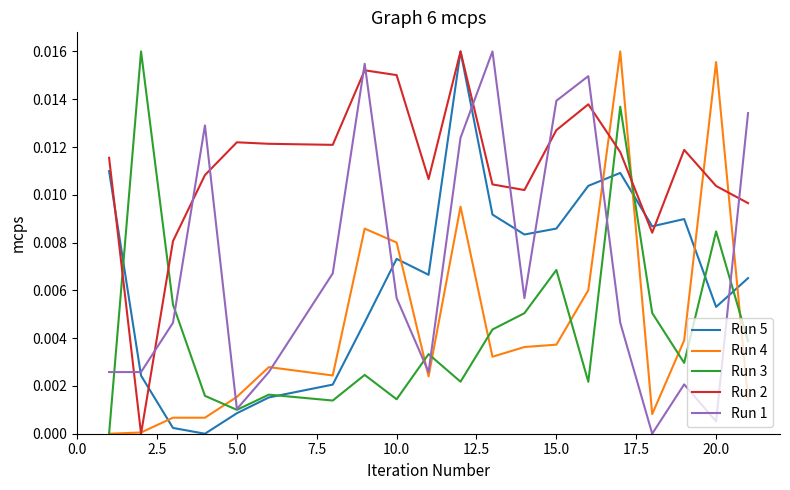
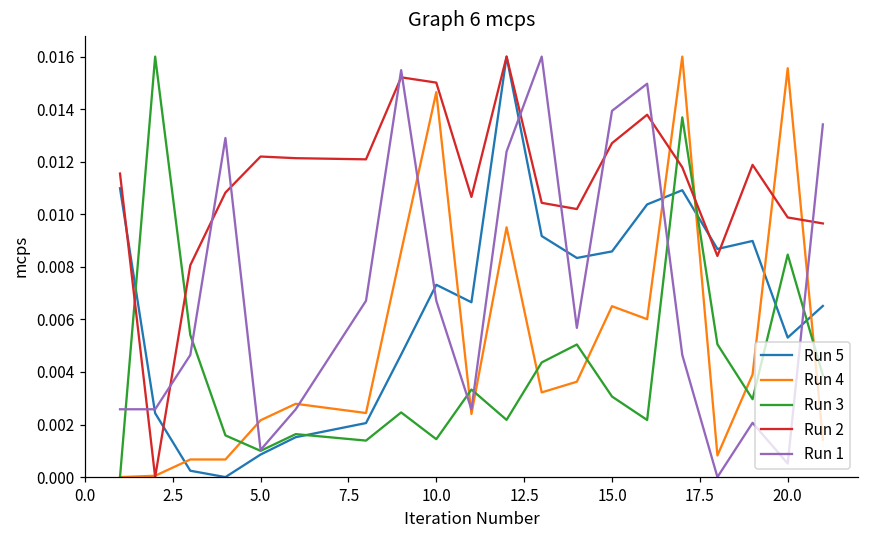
Run 4, 5.0: 0.0015 -> 0.0022
Run 4, 10.0: 0.0080 -> 0.0146
Run 1, 10.0: 0.0057 -> 0.0067
Run 4, 15.0: 0.0037 -> 0.0065
Run 3, 15.0: 0.0069 -> 0.0031
Run 2, 20.0: 0.0104 -> 0.0099
